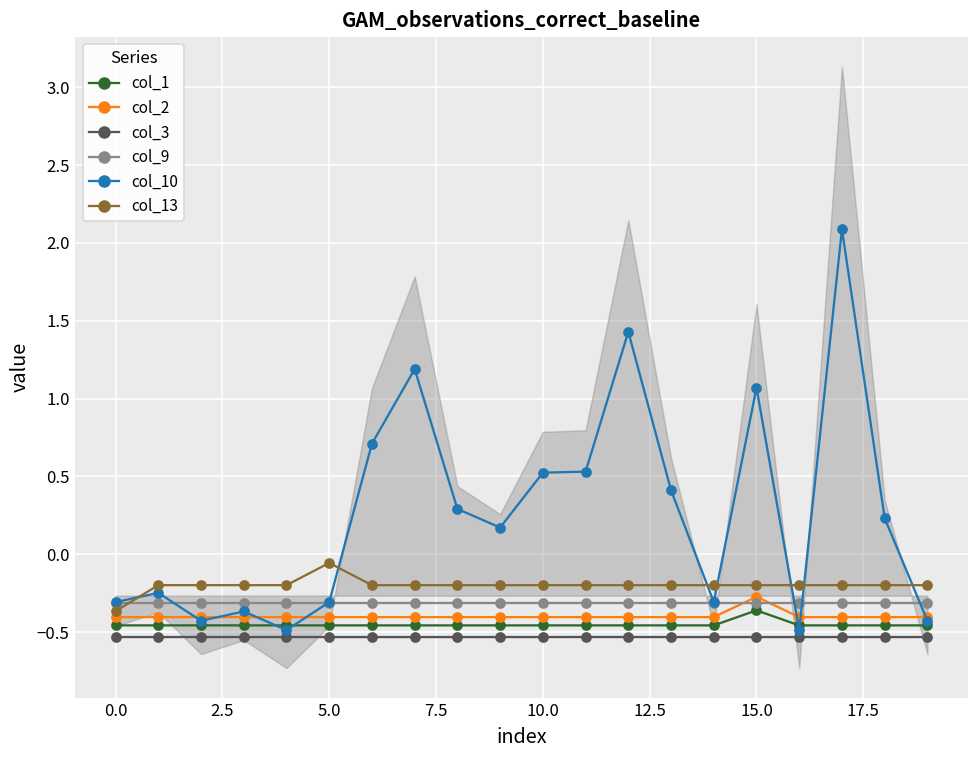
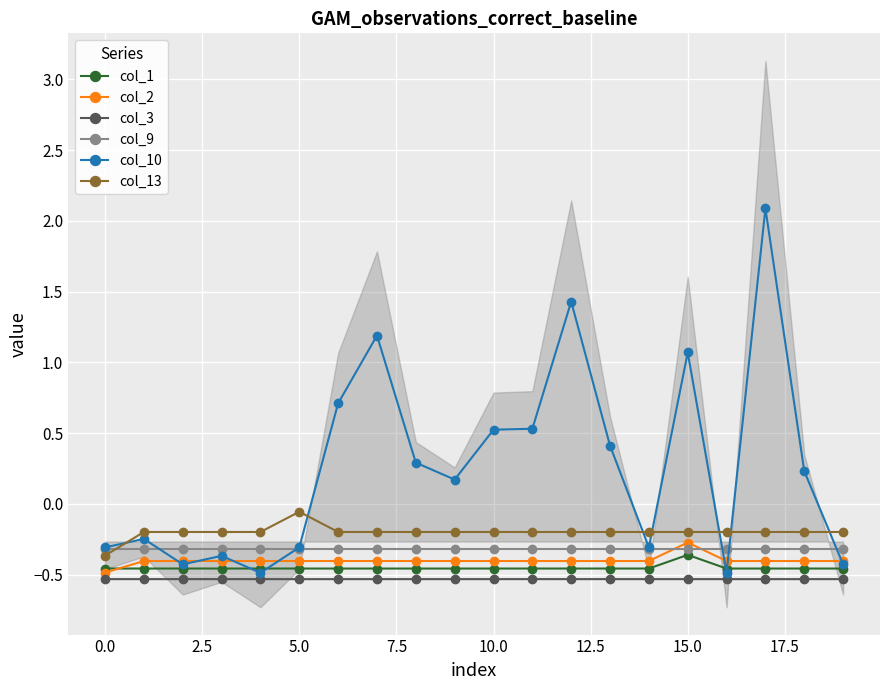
col_2, 0.0: -0.40 -> -0.48
